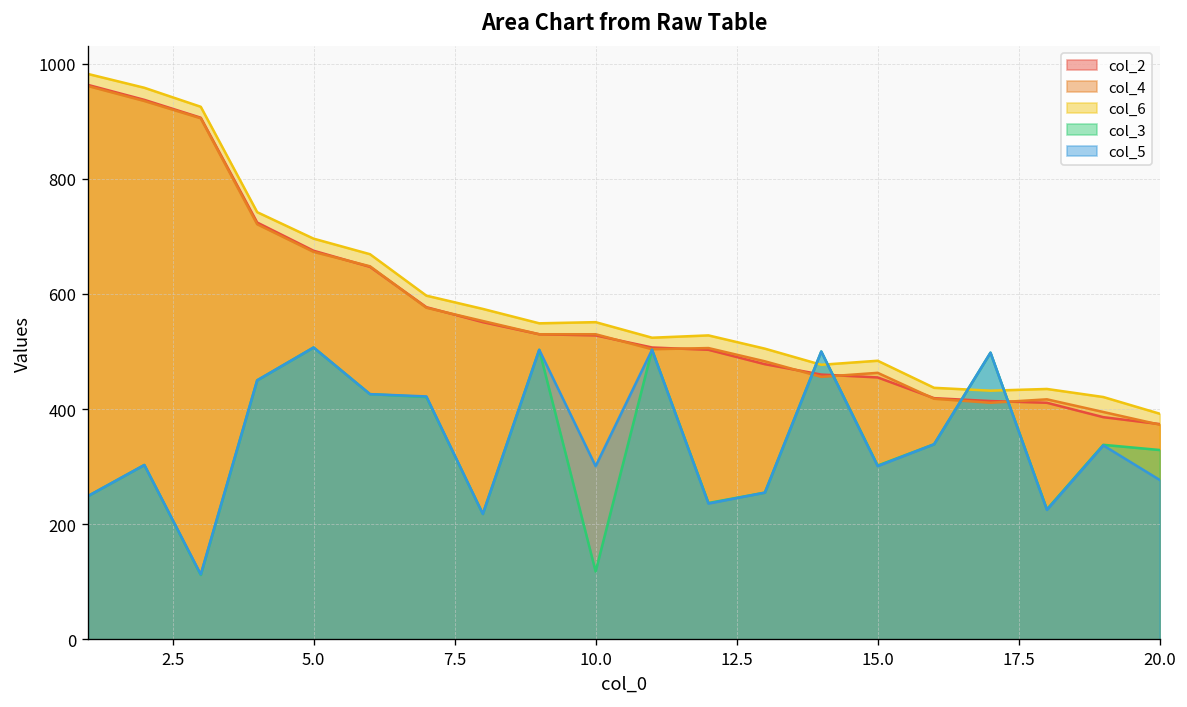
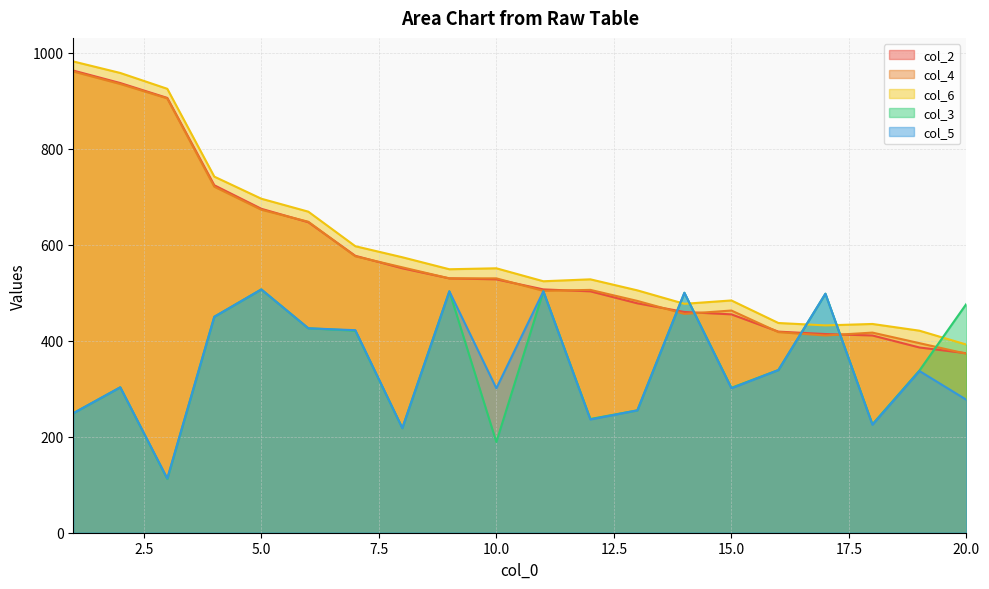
col_3, 10.0: 120 -> 190
col_3, 20.0: 330 -> 480
